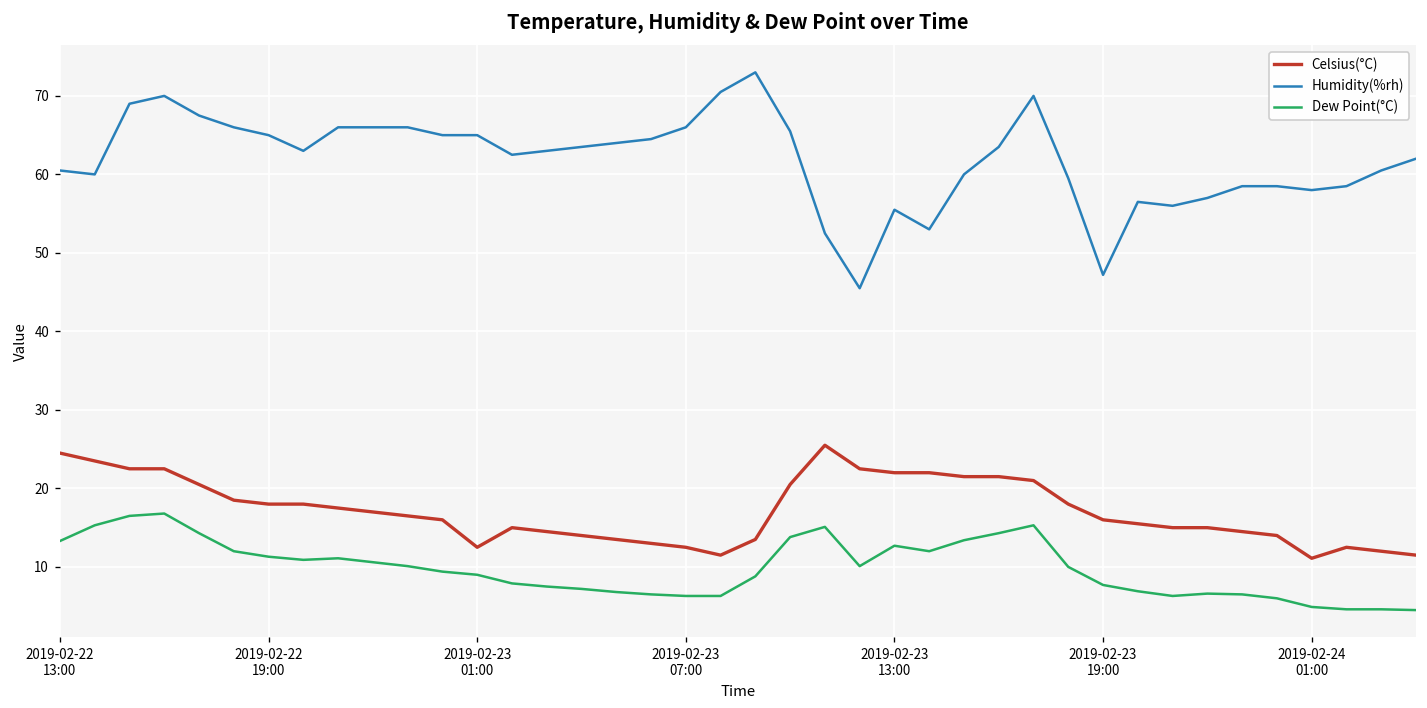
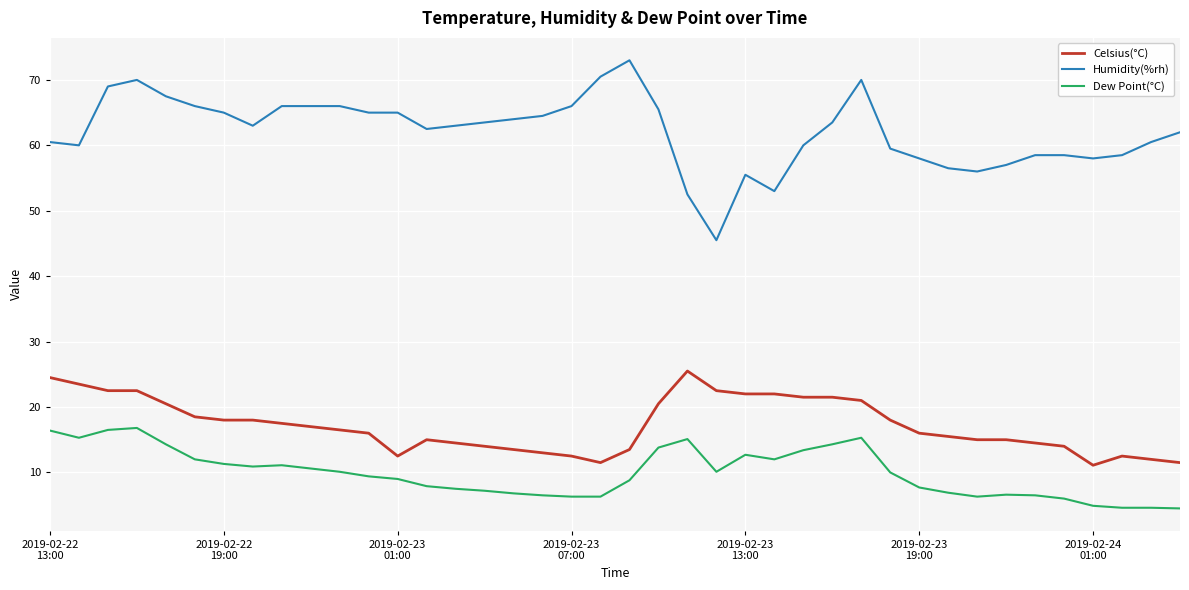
Dew Point(°C), 2019-02-22 13:00: 13 -> 16
Humidity(%rh), 2019-02-23 19:00: 47 -> 58
